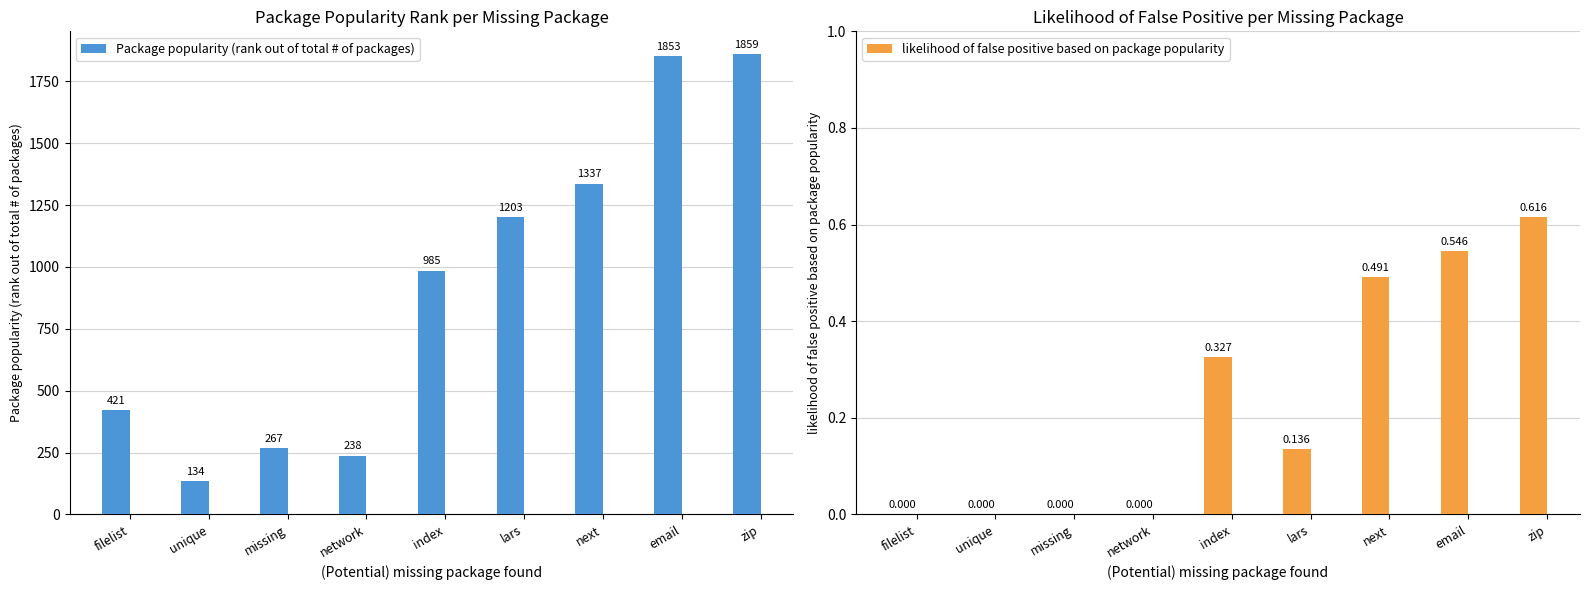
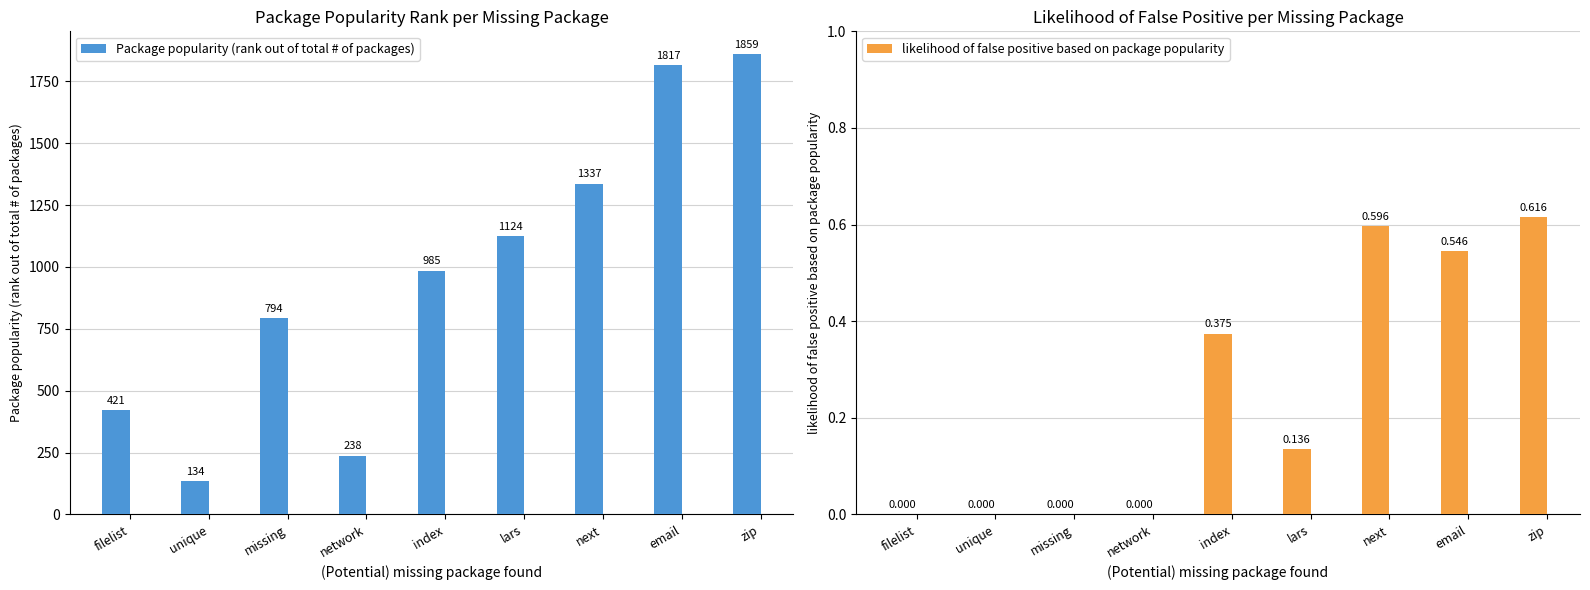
Package Popularity Rank per Missing Package, missing: 267 -> 794
Package Popularity Rank per Missing Package, lars: 1203 -> 1124
Package Popularity Rank per Missing Package, email: 1853 -> 1817
Likelihood of False Positive per Missing Package, index: 0.327 -> 0.375
Likelihood of False Positive per Missing Package, next: 0.491 -> 0.596
